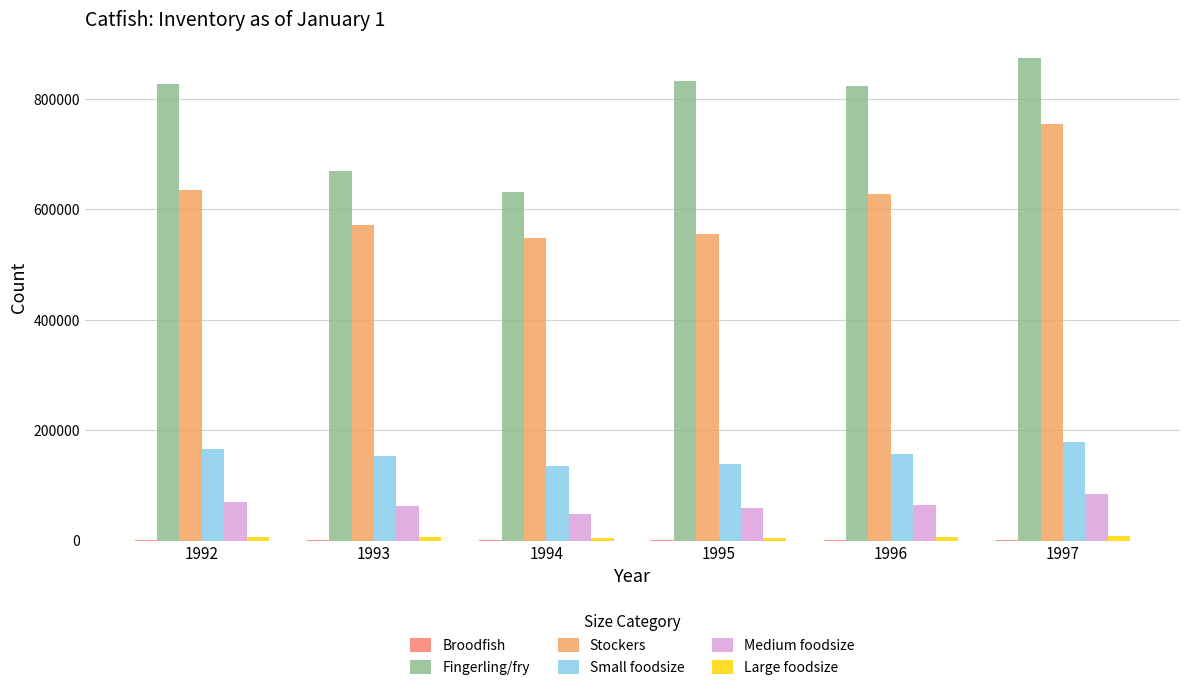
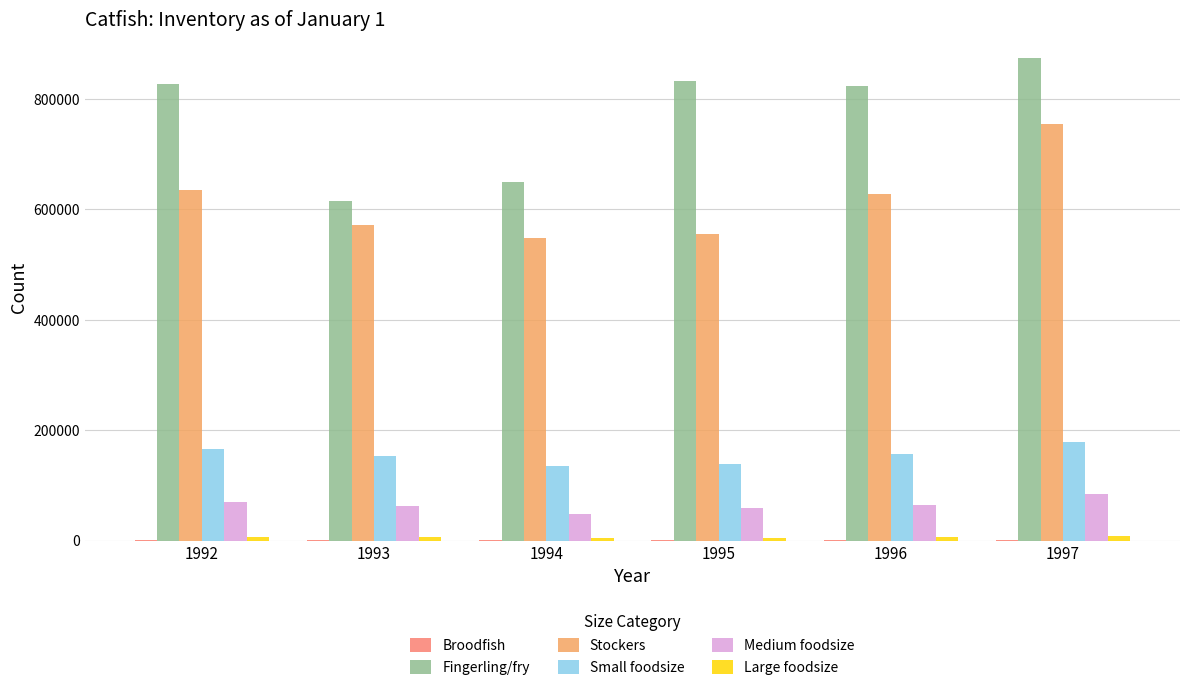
Fingerling/fry, 1993: 670000 -> 610000
Fingerling/fry, 1994: 630000 -> 650000
